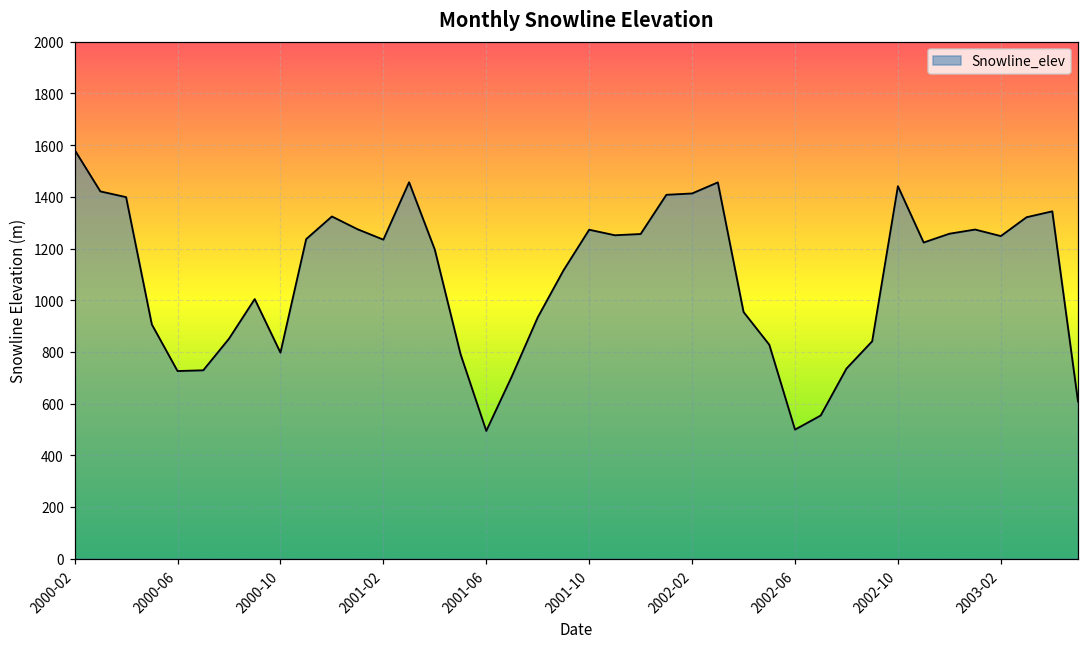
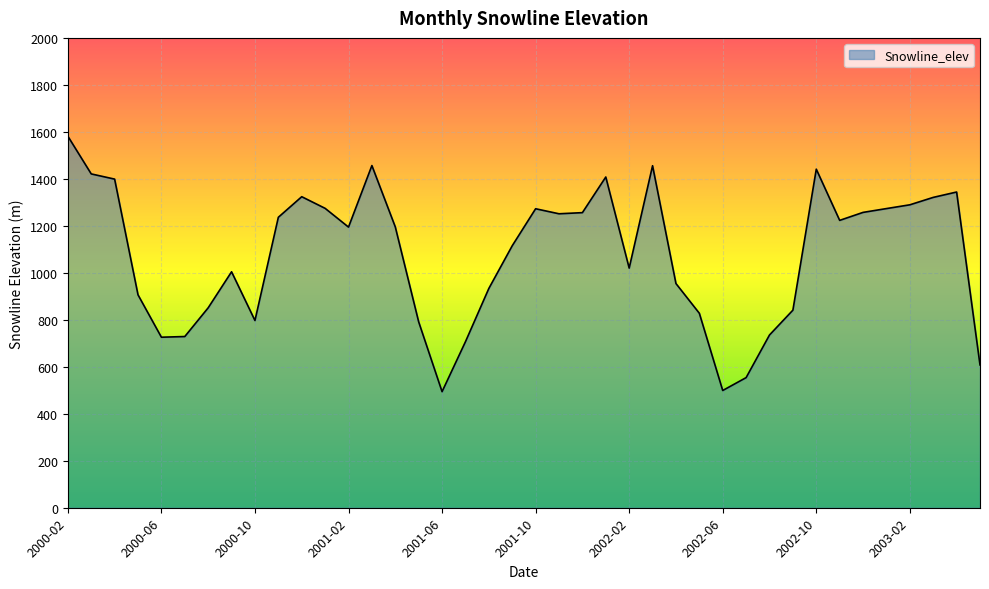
2001-02: 1230 -> 1190
2002-02: 1410 -> 1020
2003-02: 1250 -> 1290
